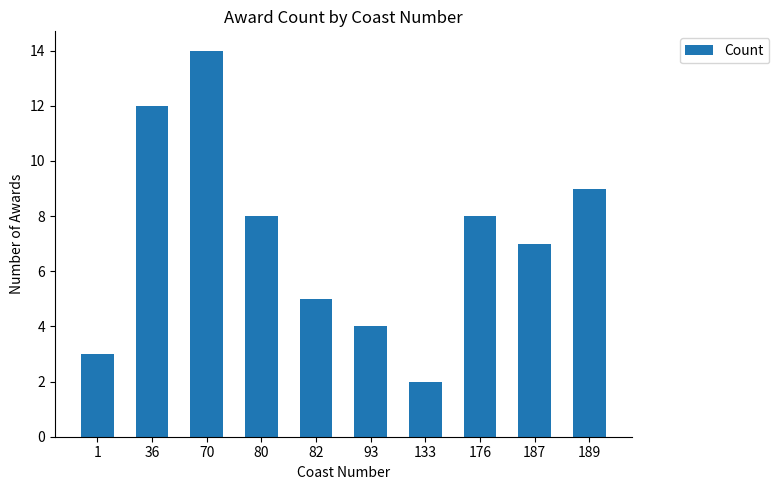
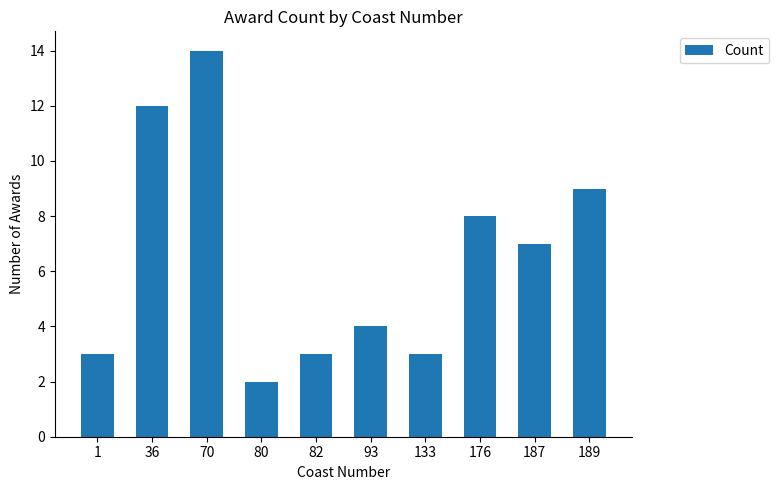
80: 8 -> 2
82: 5 -> 3
133: 2 -> 3
